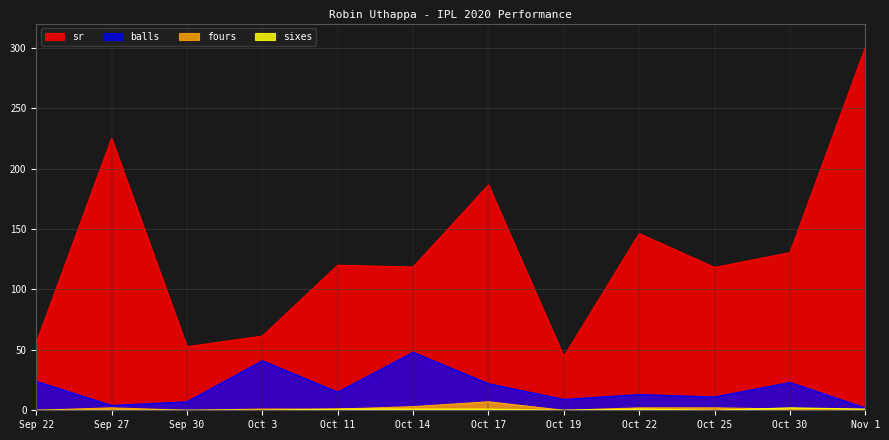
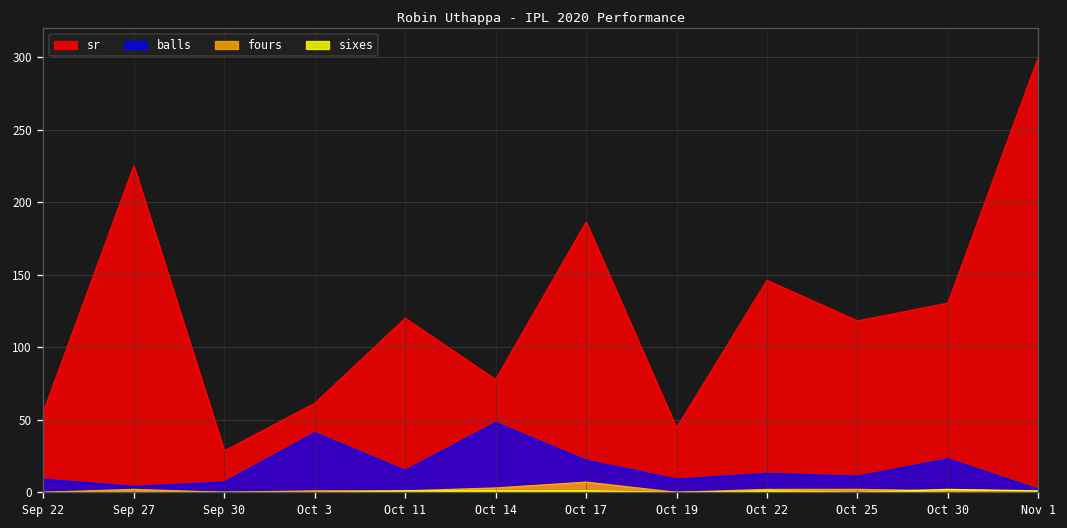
balls, Sep 22: 24 -> 9
sr, Sep 30: 53 -> 29
sr, Oct 14: 119 -> 78
